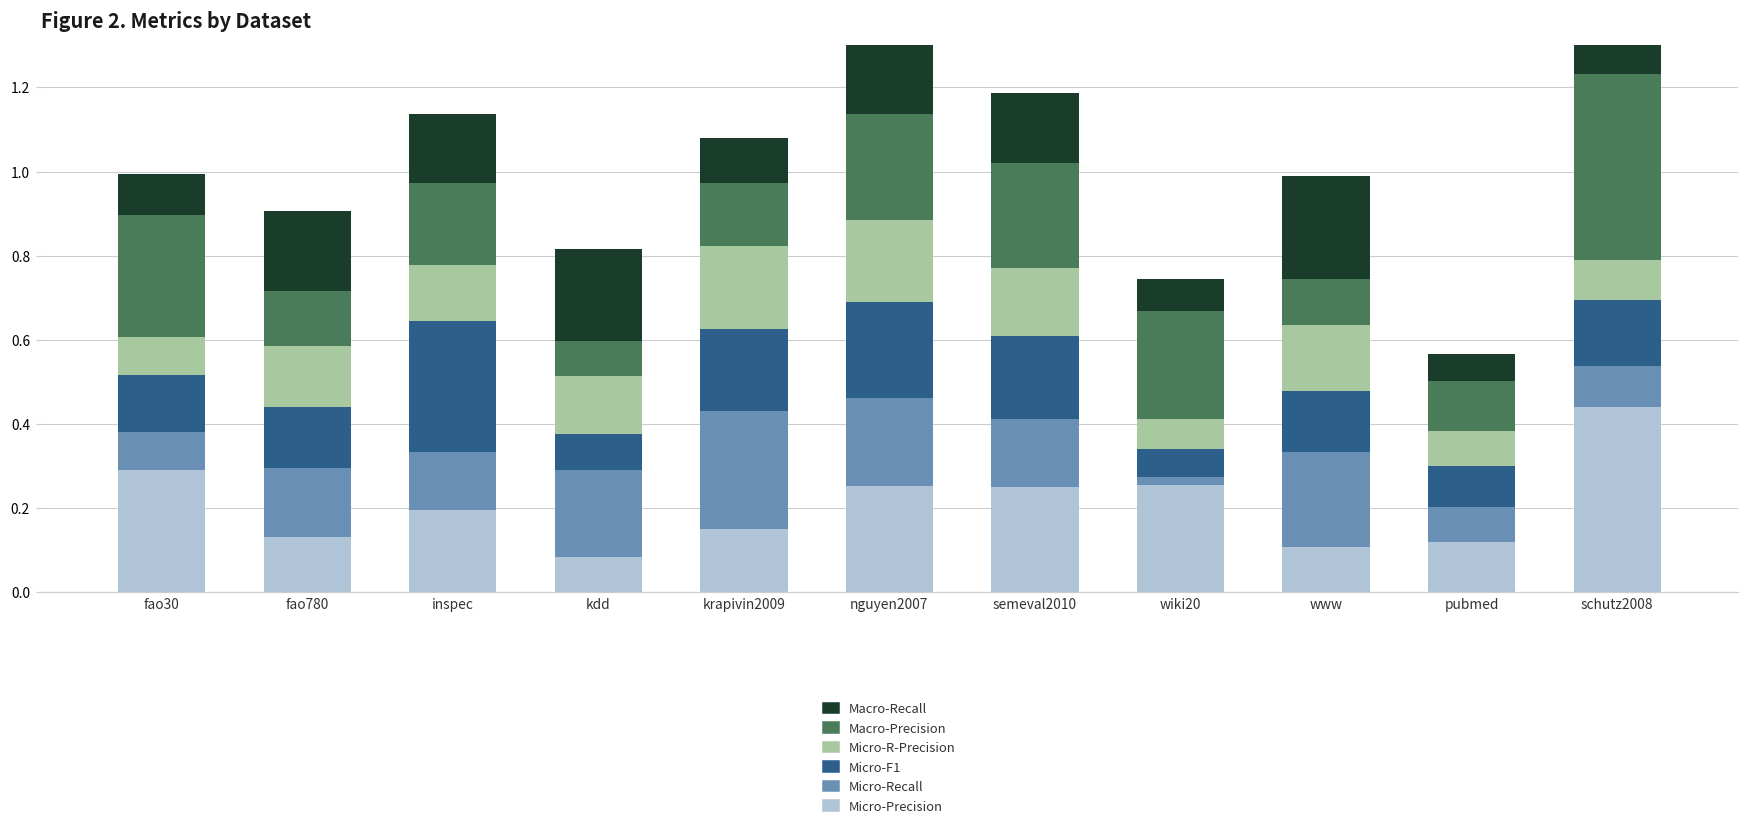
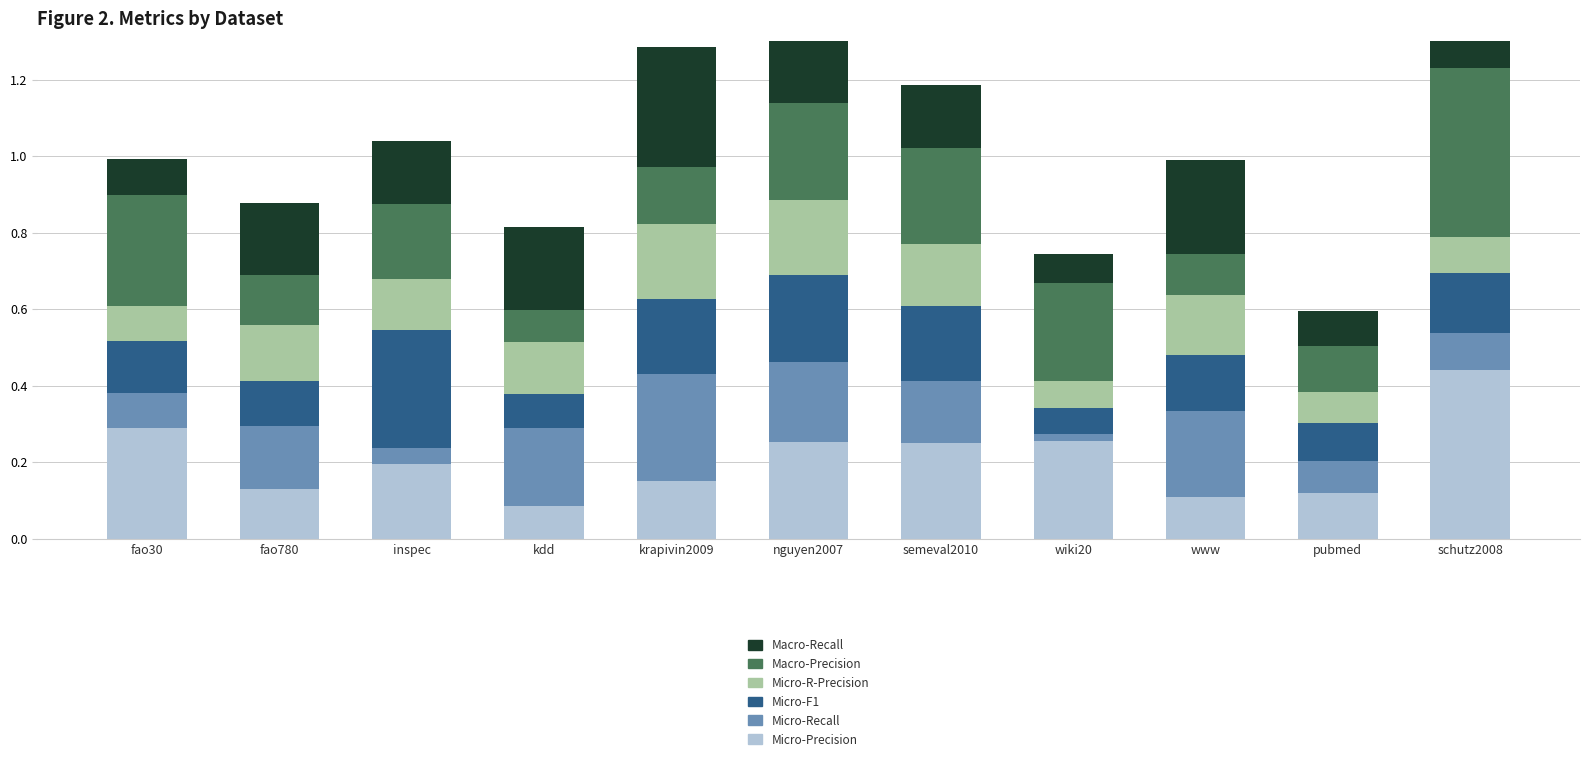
Micro-F1, fao780: 0.15 -> 0.12
Micro-Recall, inspec: 0.14 -> 0.04
Macro-Recall, krapivin2009: 0.11 -> 0.31
Macro-Recall, pubmed: 0.06 -> 0.09
